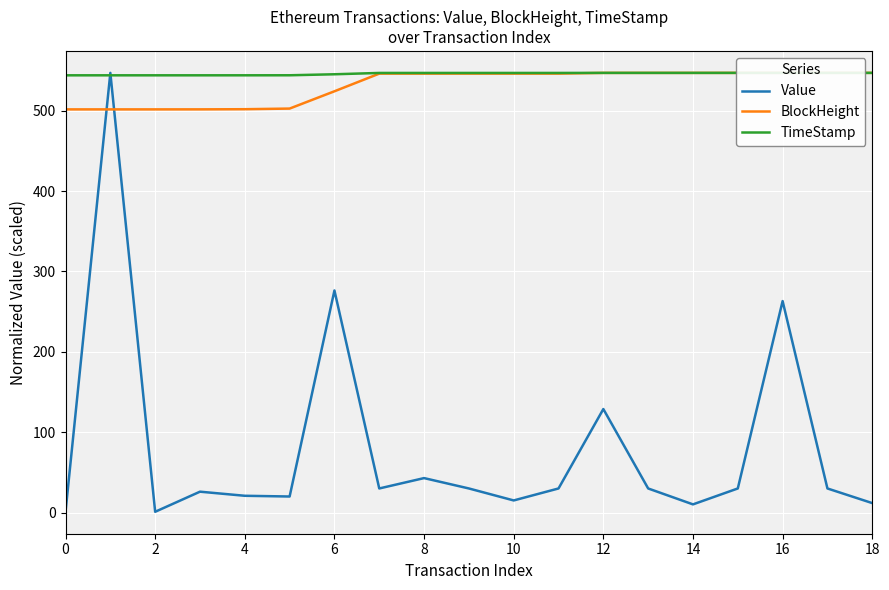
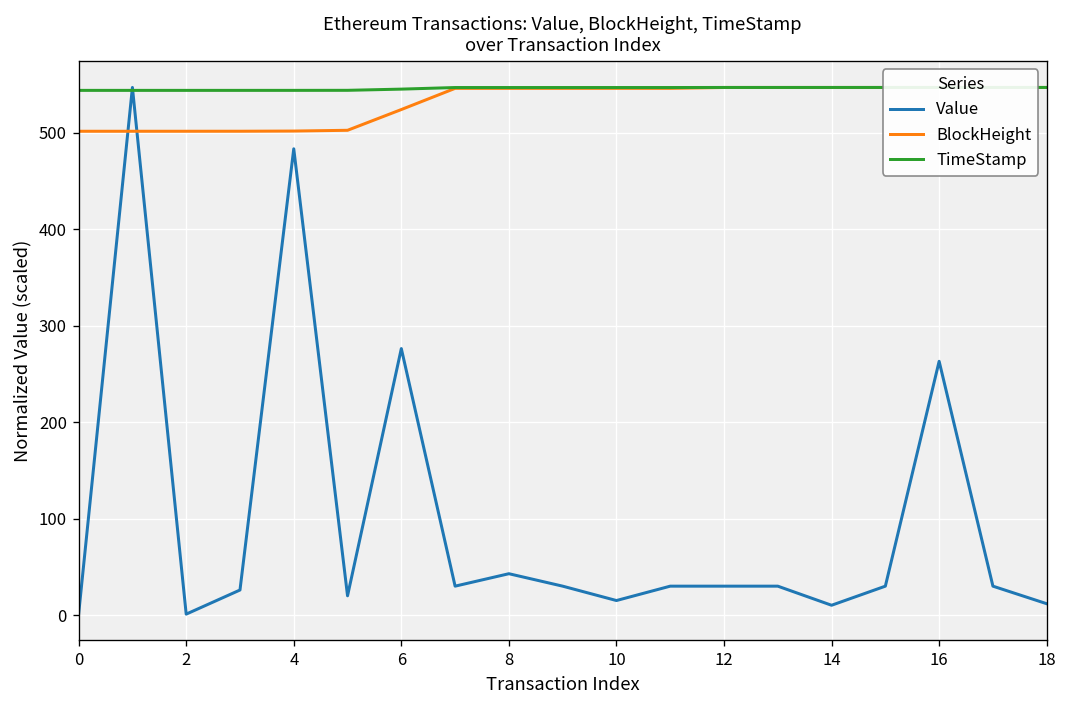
Value, 4: 20 -> 480
Value, 12: 130 -> 30
